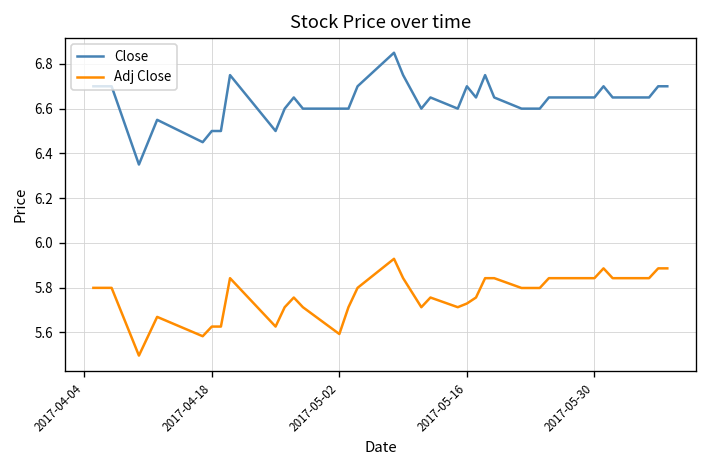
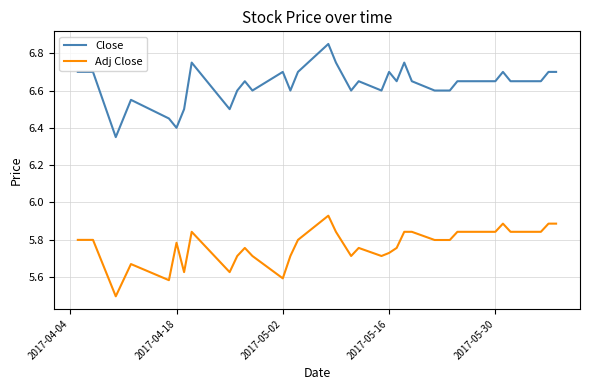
Close, 2017-04-18: 6.5 -> 6.4
Adj Close, 2017-04-18: 5.63 -> 5.78
Close, 2017-05-02: 6.6 -> 6.7
